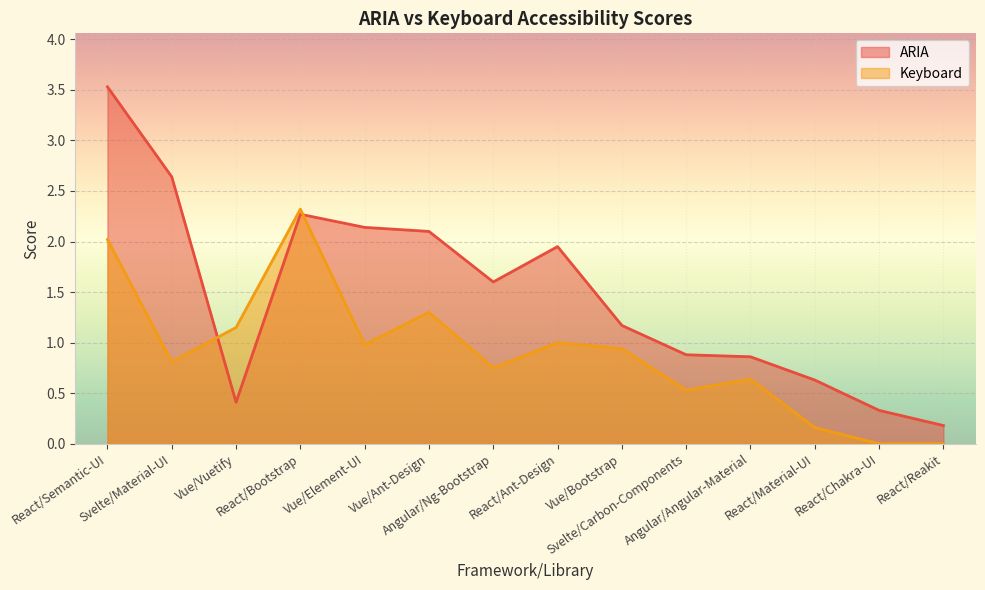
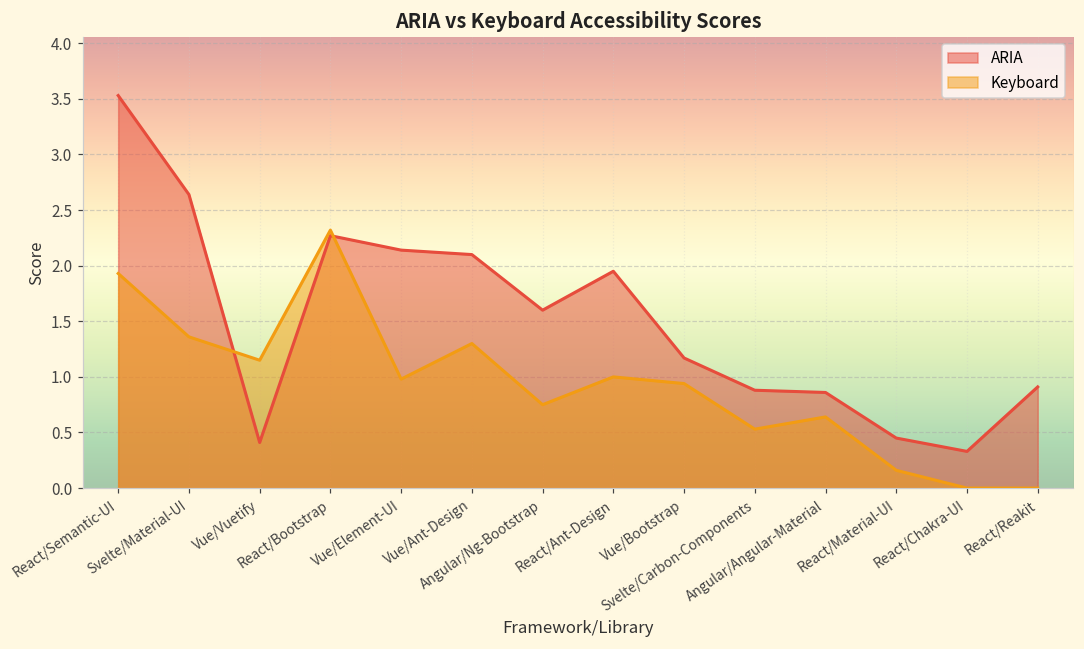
Keyboard, React/Semantic-UI: 2.02 -> 1.93
Keyboard, Svelte/Material-UI: 0.81 -> 1.36
ARIA, React/Material-UI: 0.63 -> 0.45
ARIA, React/Reakit: 0.18 -> 0.91
